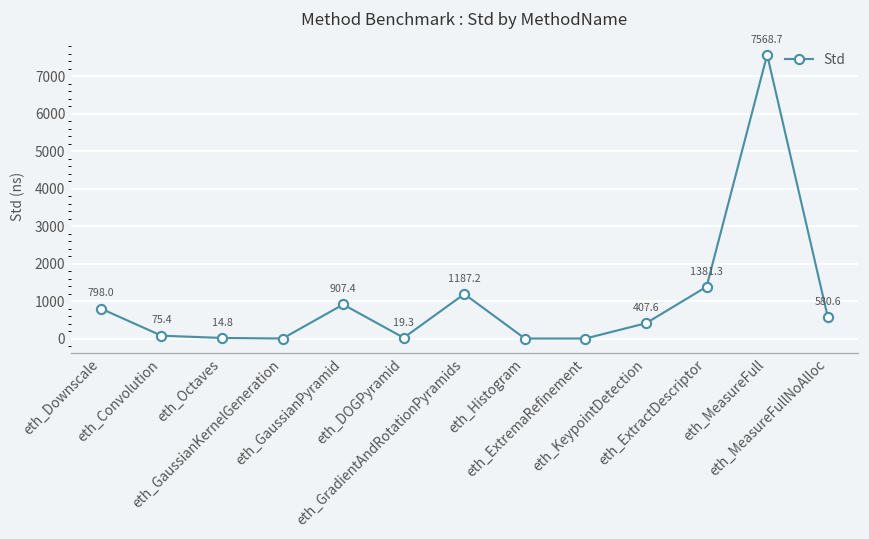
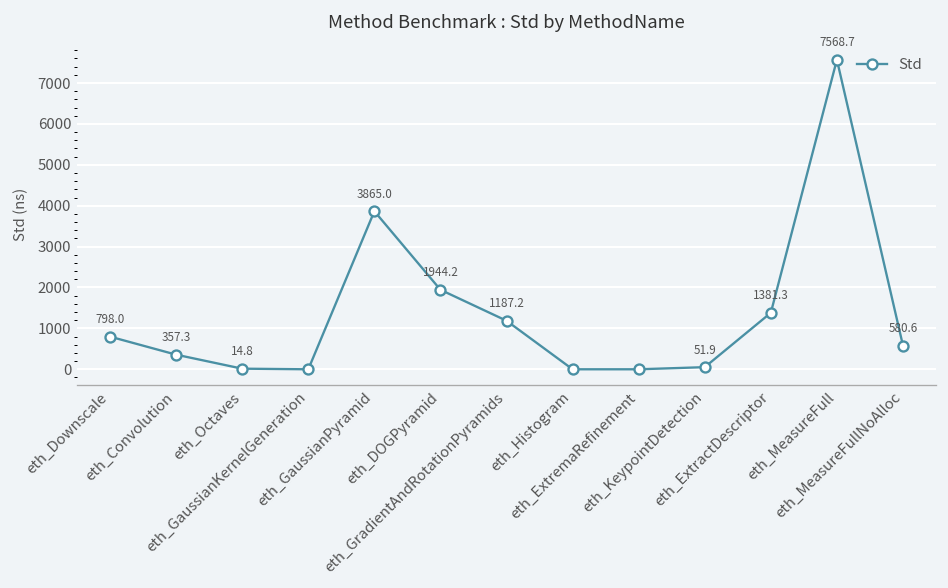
eth_Convolution: 75.4 -> 357.3
eth_GaussianPyramid: 907.4 -> 3865.0
eth_DOGPyramid: 19.3 -> 1944.2
eth_KeypointDetection: 407.6 -> 51.9
